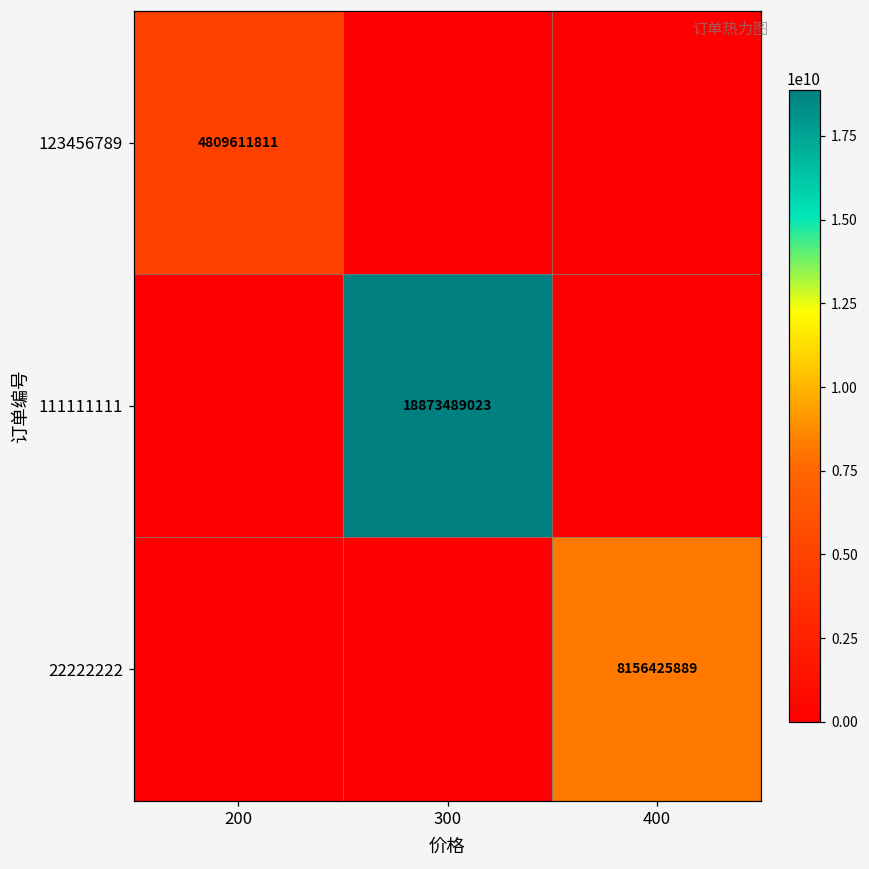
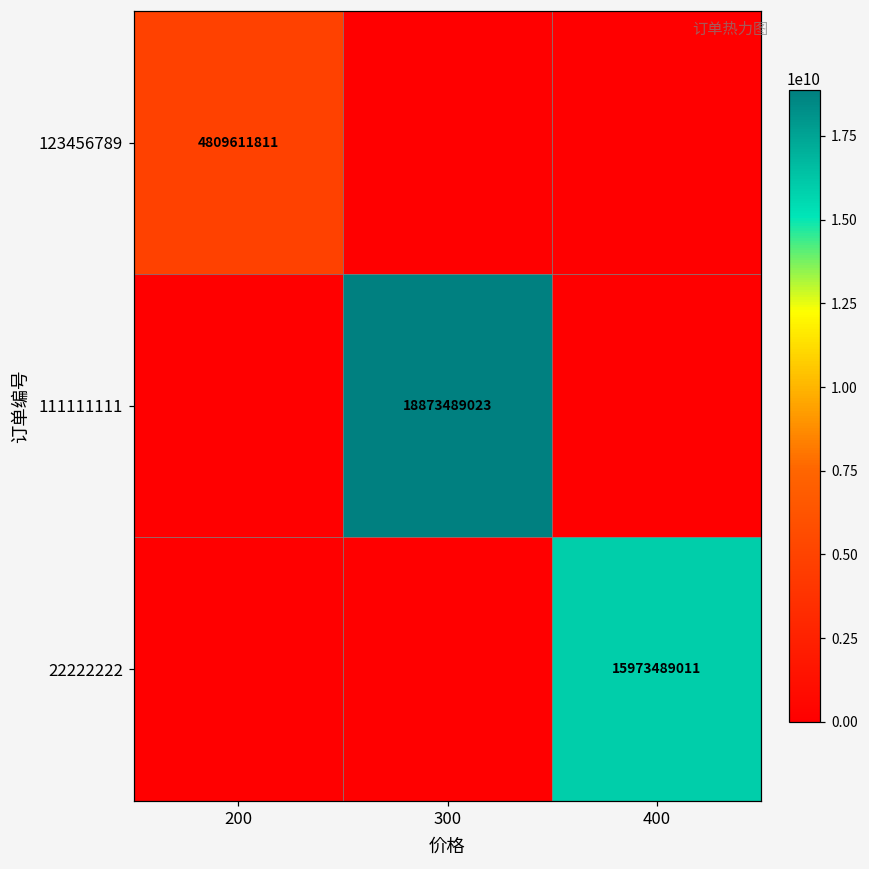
22222222, 400: 8156425889 -> 15973489011
